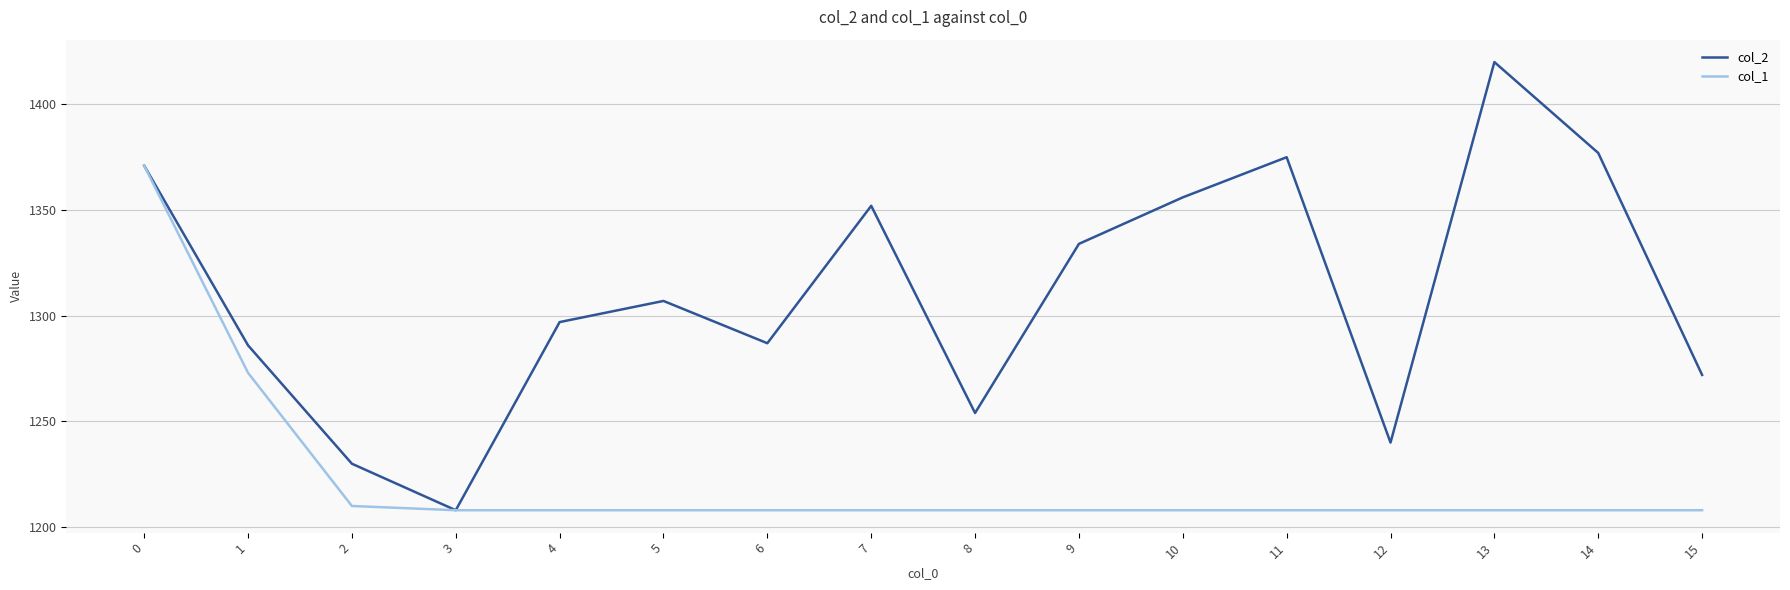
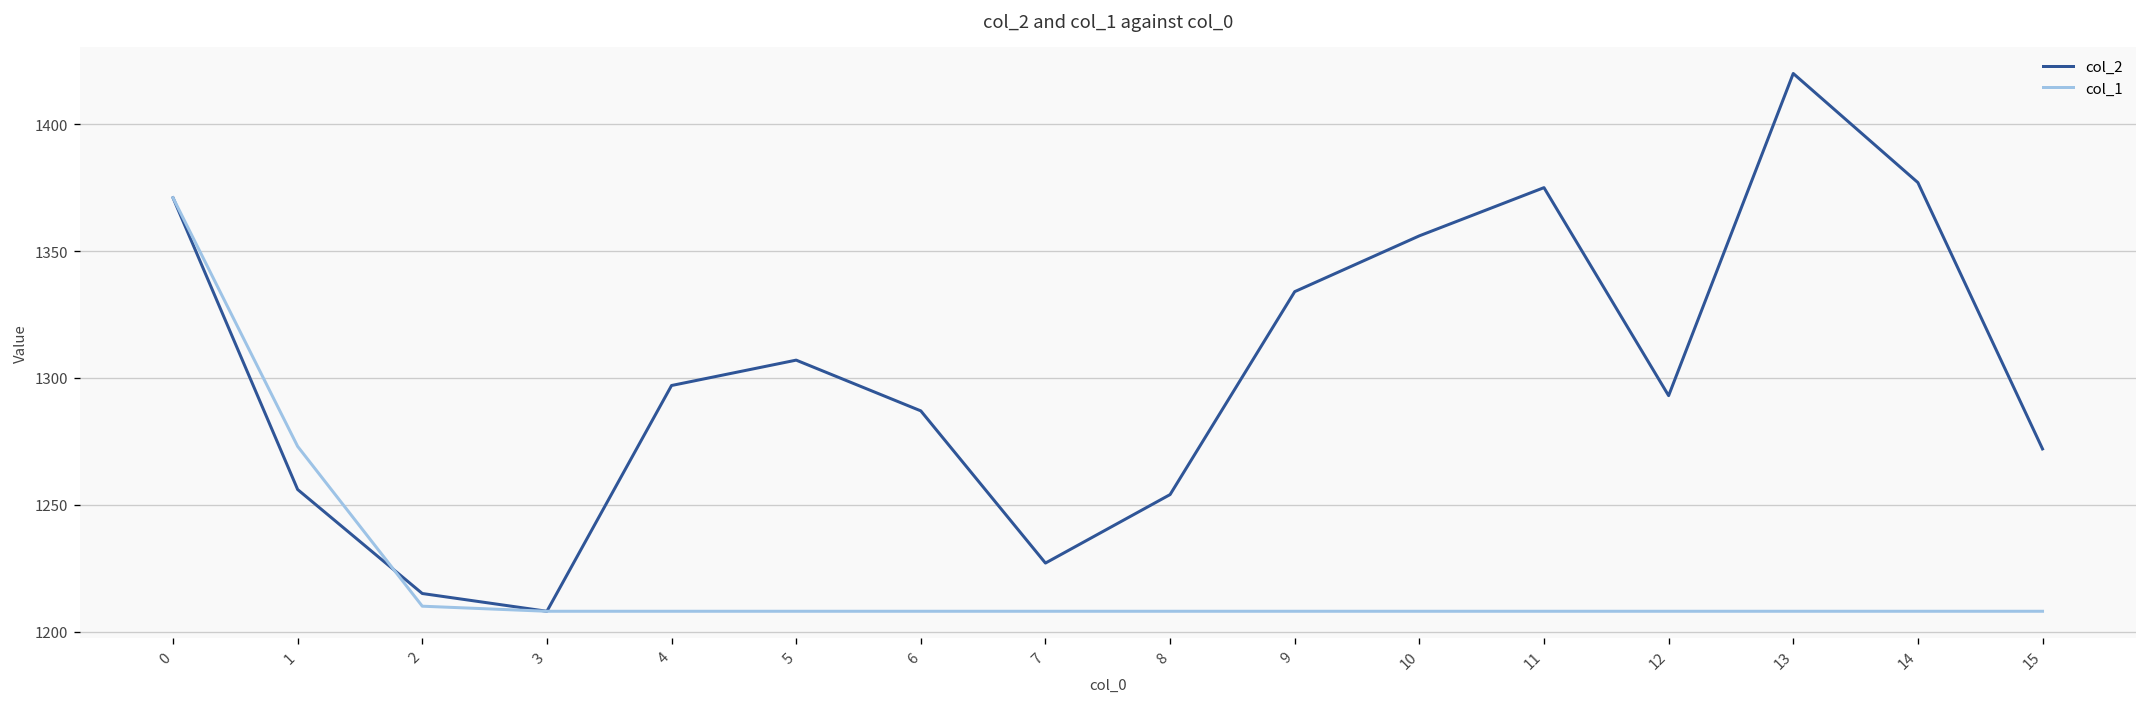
col_2, 1: 1286 -> 1256
col_2, 2: 1230 -> 1215
col_2, 7: 1352 -> 1227
col_2, 12: 1240 -> 1293
